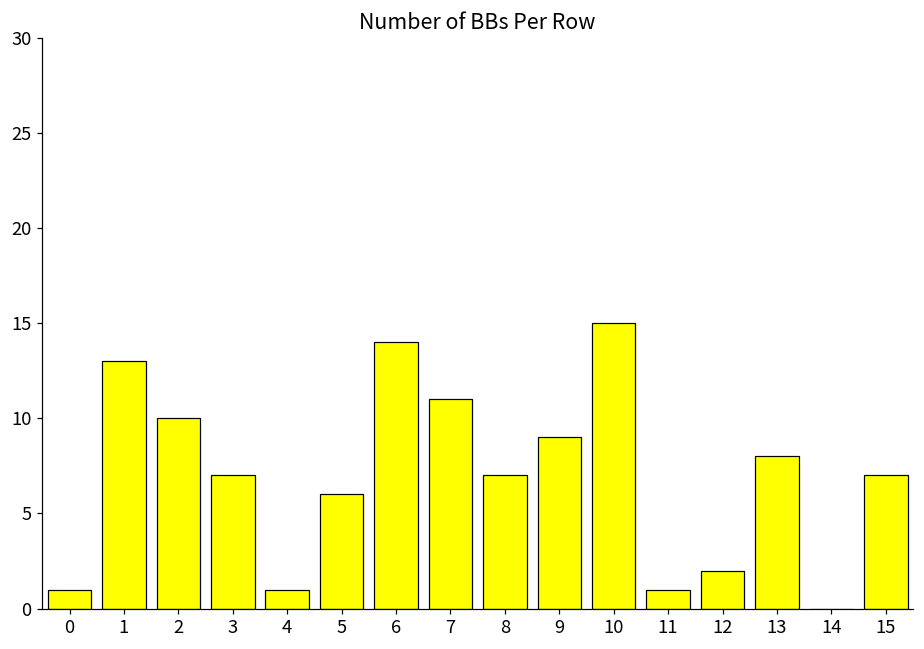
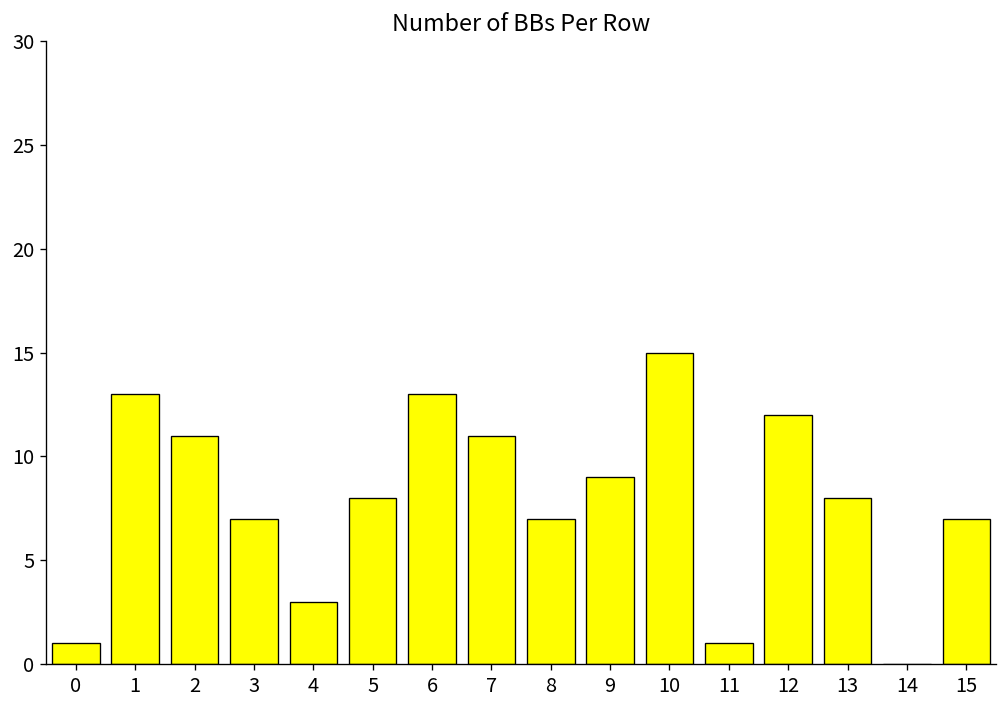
2: 10 -> 11
4: 1 -> 3
5: 6 -> 8
6: 14 -> 13
12: 2 -> 12
